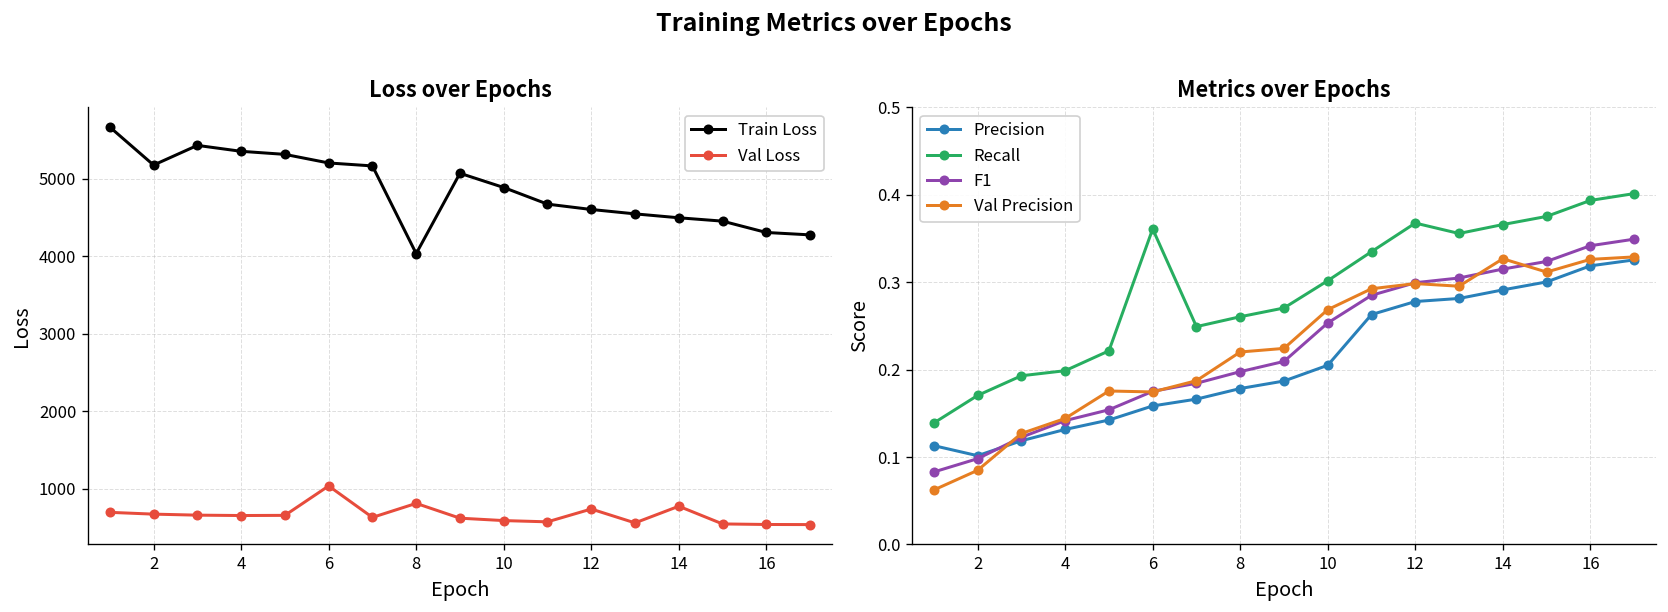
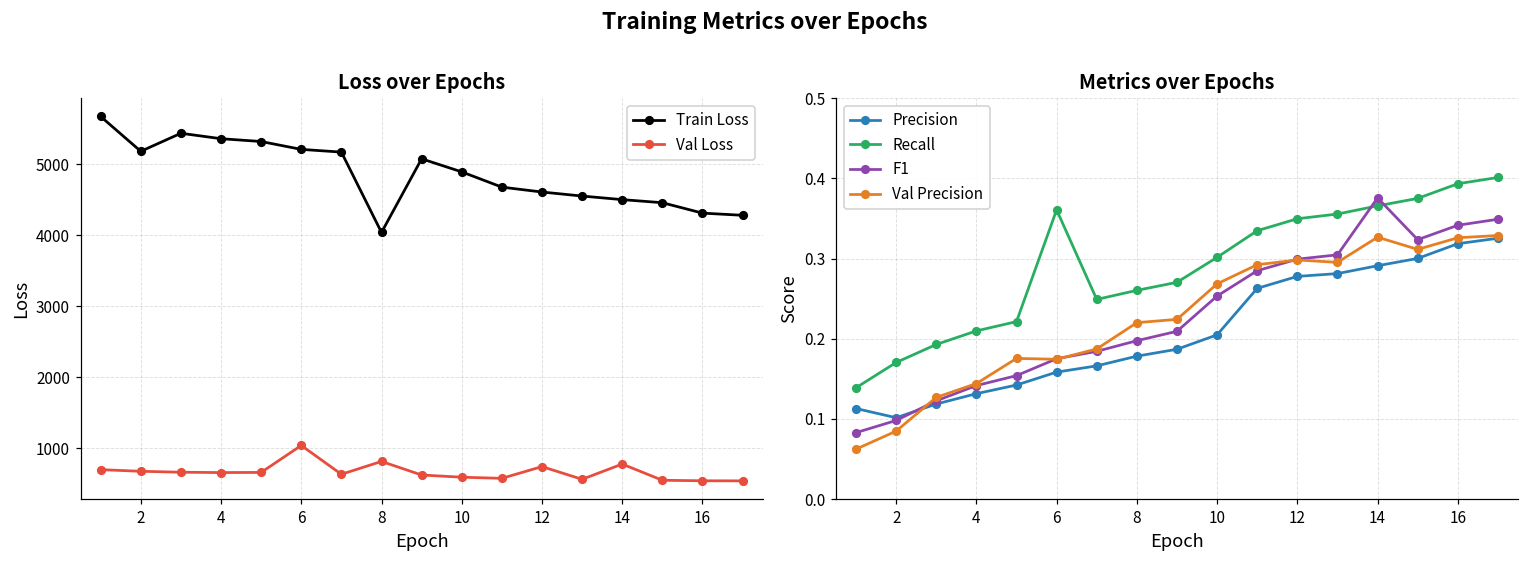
Metrics over Epochs, Recall, 4: 0.20 -> 0.21
Metrics over Epochs, Recall, 12: 0.37 -> 0.35
Metrics over Epochs, F1, 14: 0.31 -> 0.38
